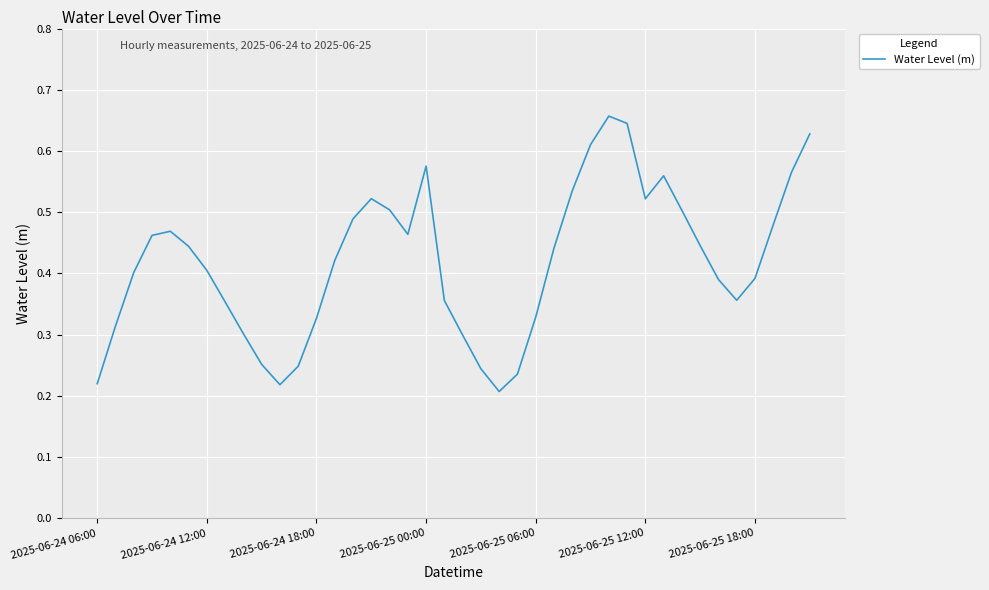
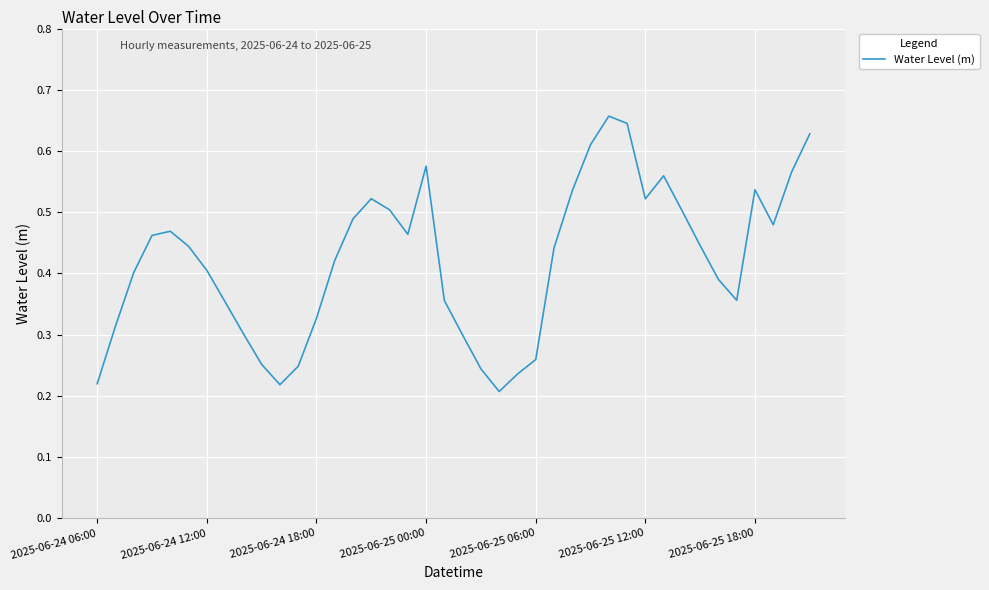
2025-06-25 06:00: 0.33 -> 0.26
2025-06-25 18:00: 0.39 -> 0.54
